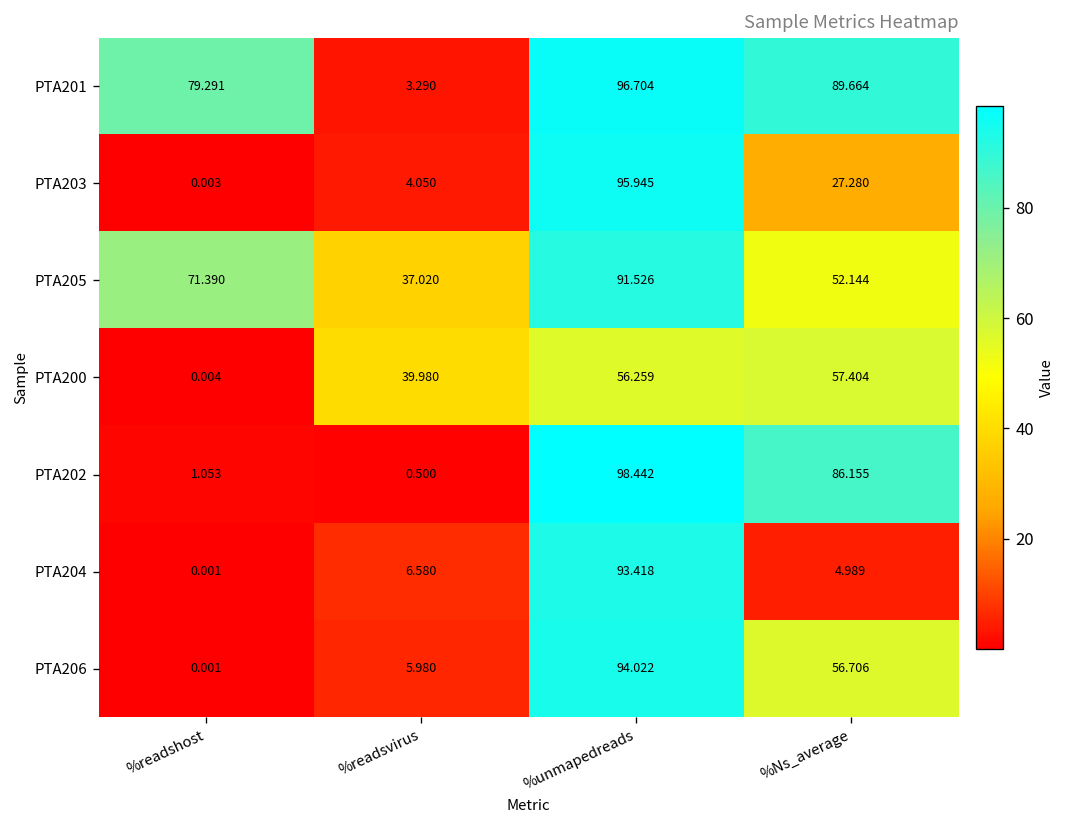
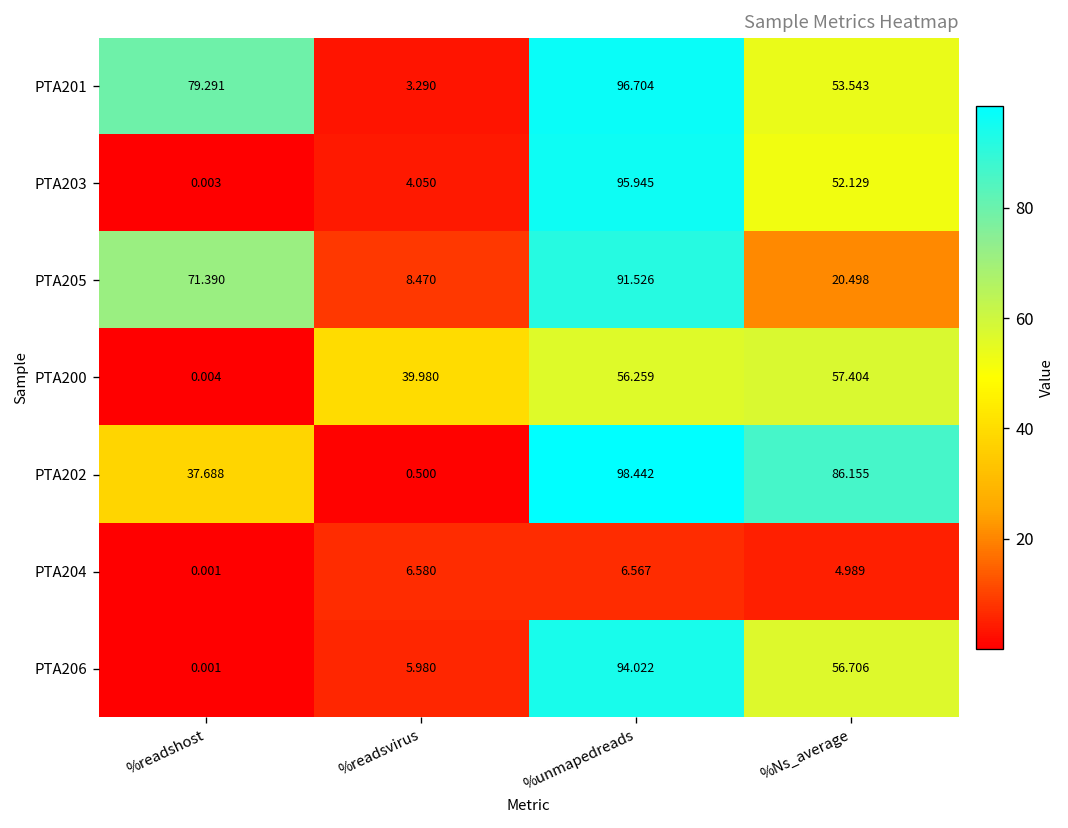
PTA201, %Ns_average: 89.664 -> 53.543
PTA203, %Ns_average: 27.280 -> 52.129
PTA205, %readsvirus: 37.020 -> 8.470
PTA205, %Ns_average: 52.144 -> 20.498
PTA202, %readshost: 1.053 -> 37.688
PTA204, %unmapedreads: 93.418 -> 6.567
